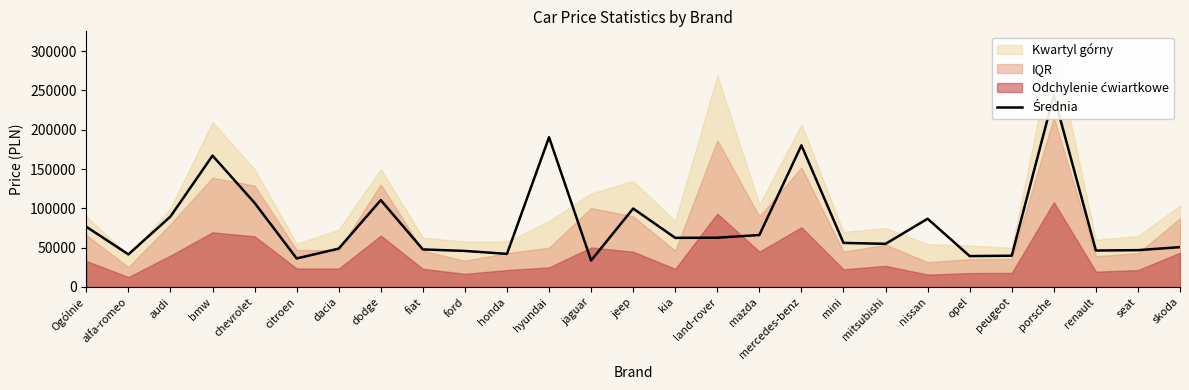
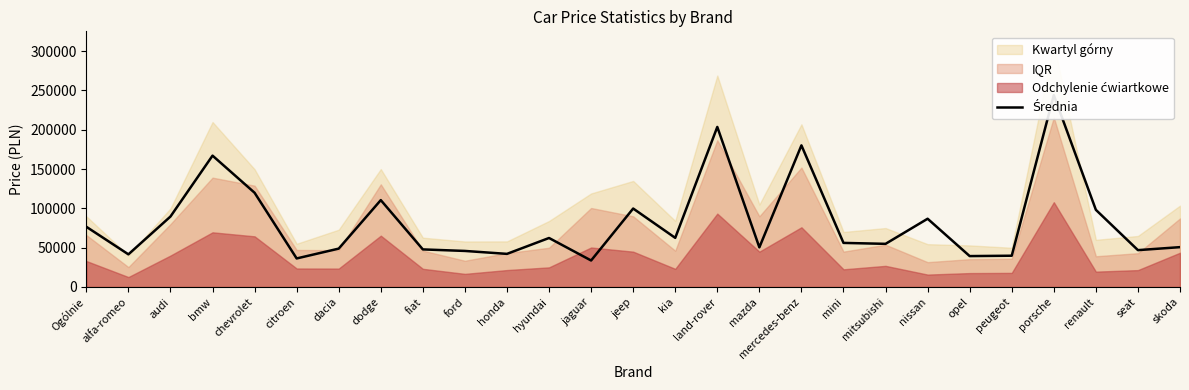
Średnia, chevrolet: 110000 -> 120000
Średnia, hyundai: 190000 -> 60000
Średnia, land-rover: 60000 -> 200000
Średnia, mazda: 70000 -> 50000
Średnia, renault: 50000 -> 100000
